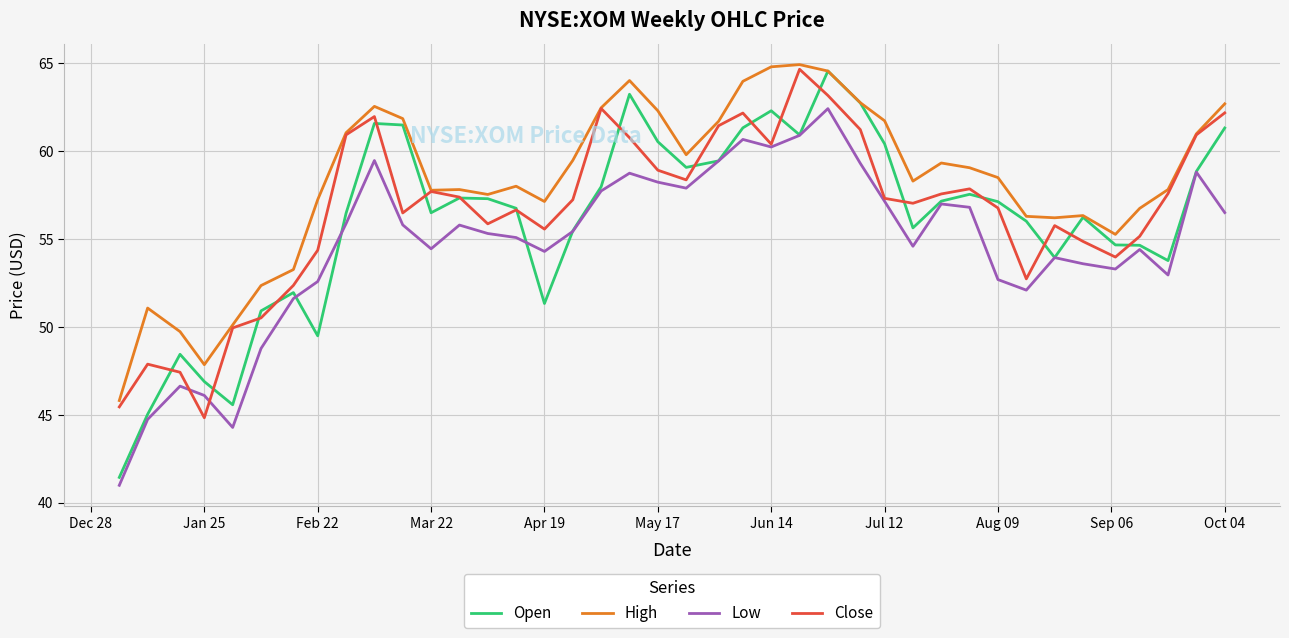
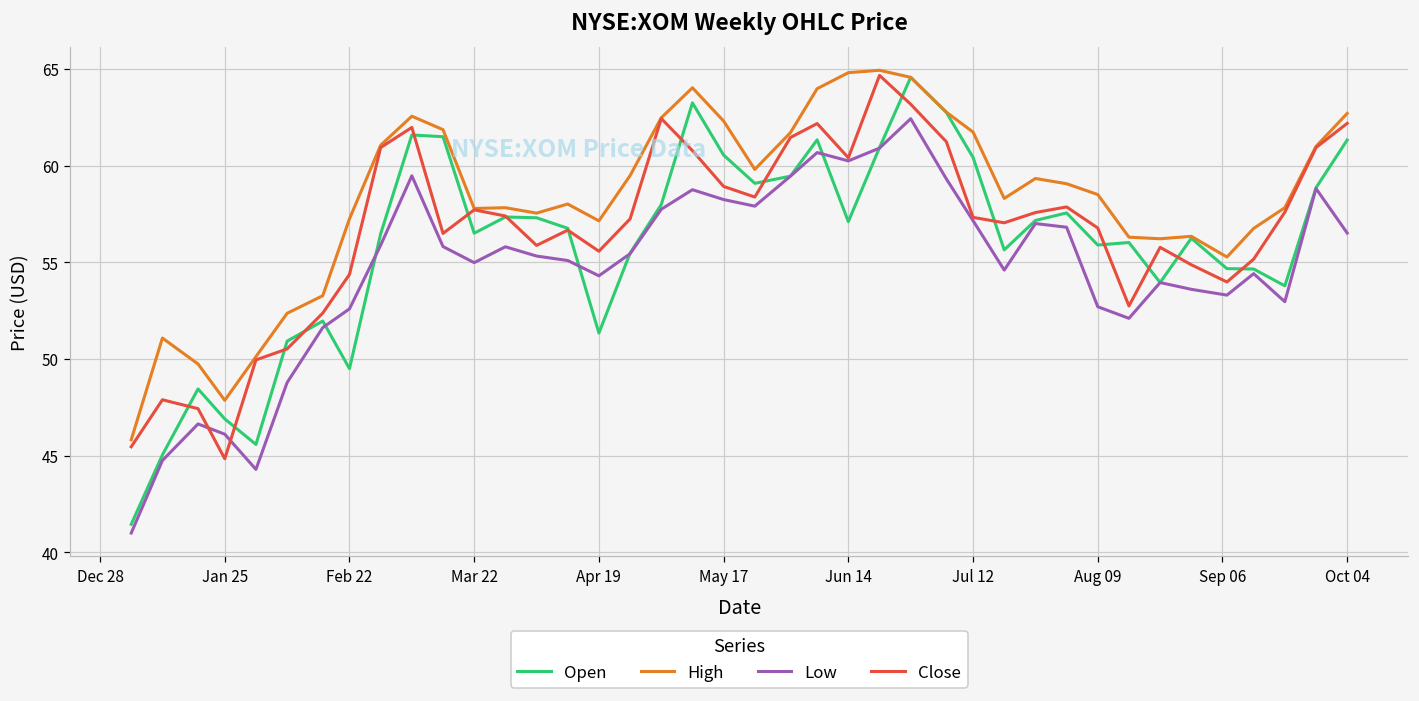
Low, Mar 22: 54.5 -> 55.0
Open, Jun 14: 62.3 -> 57.1
Open, Aug 09: 57.1 -> 55.9
